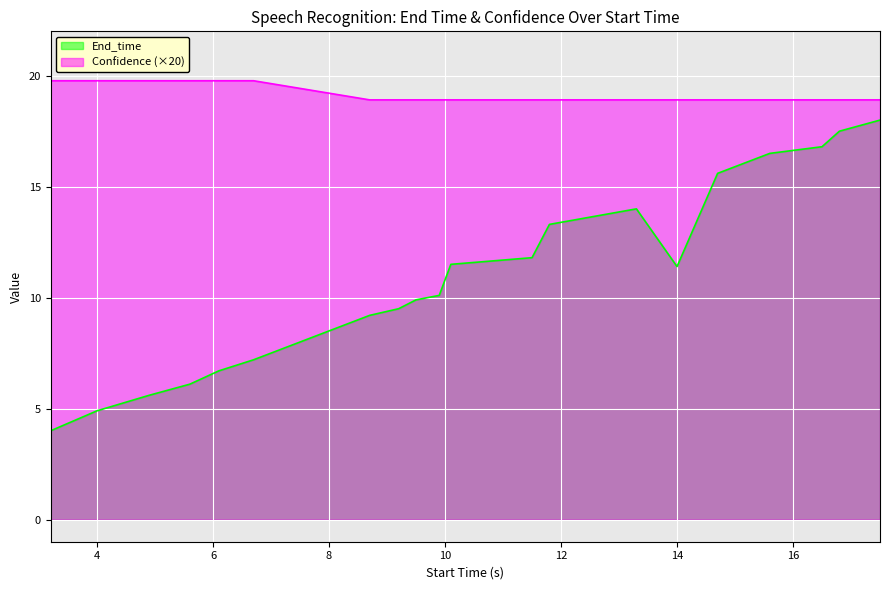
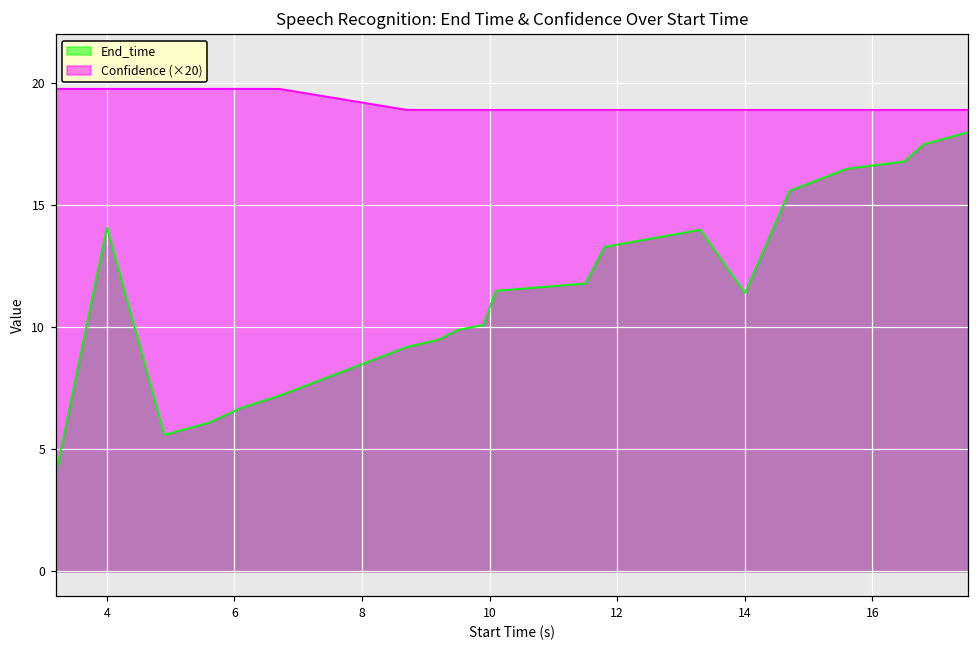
End_time, 4: 4.9 -> 14.1
